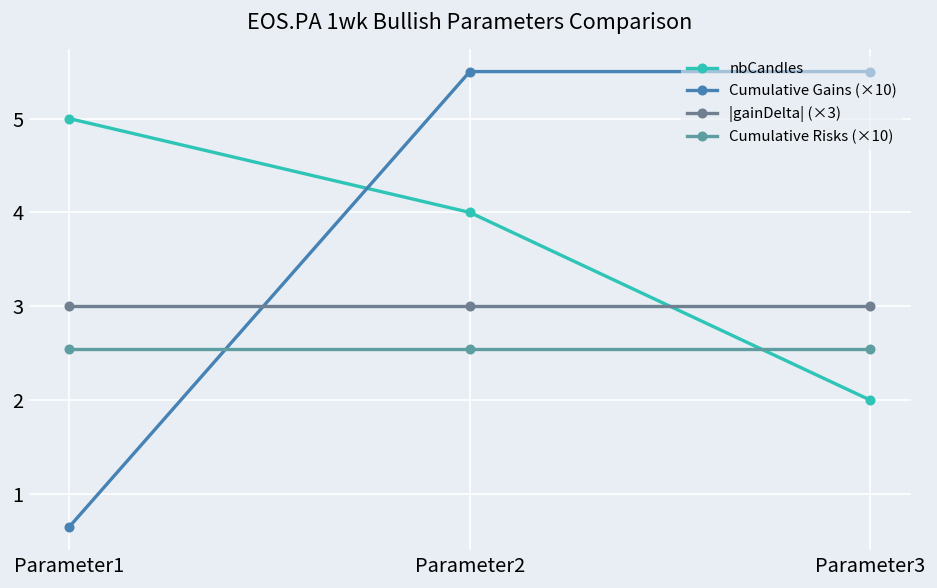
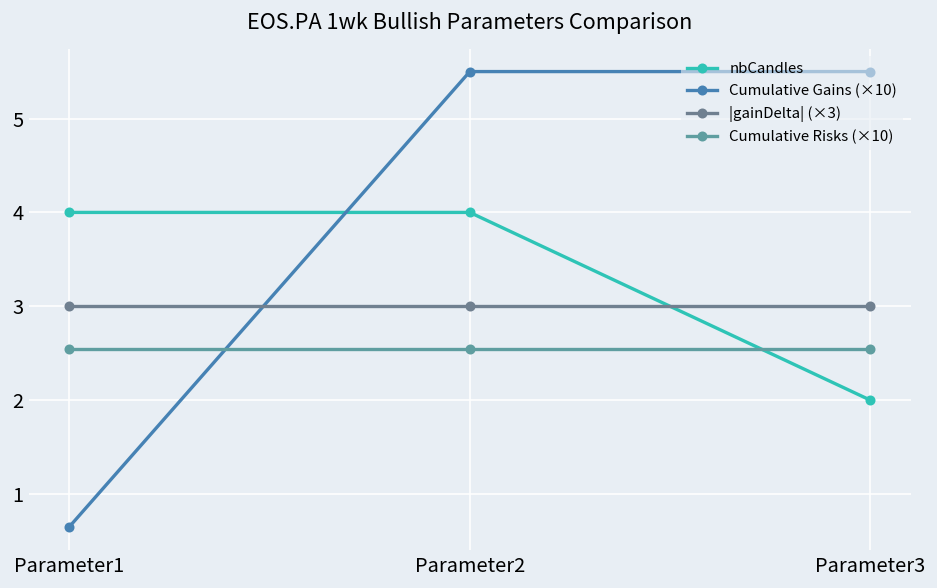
nbCandles, Parameter1: 5 -> 4
